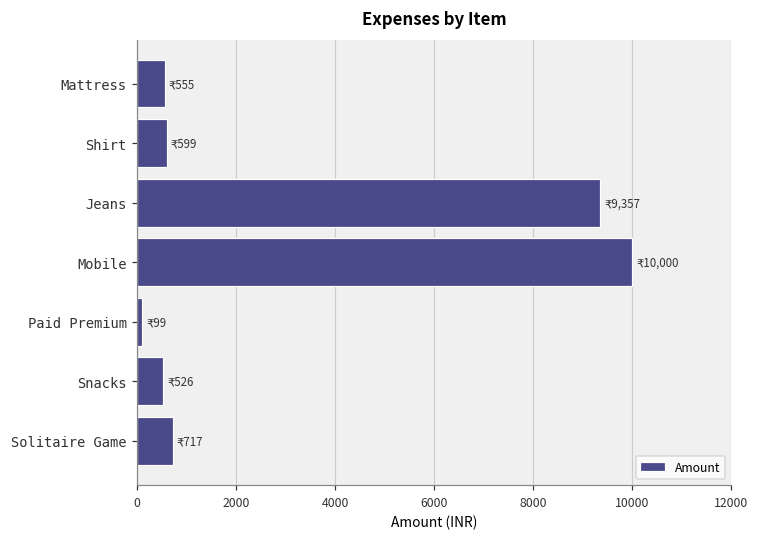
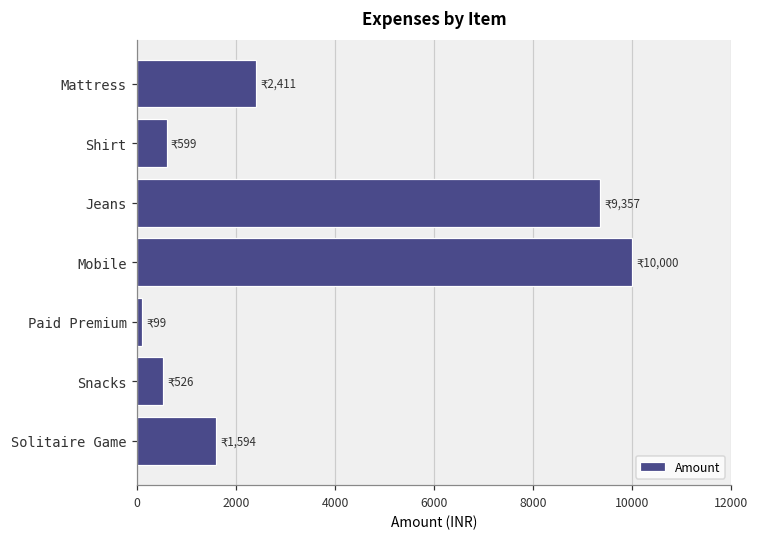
Mattress: 555 -> 2,411
Solitaire Game: 717 -> 1,594
